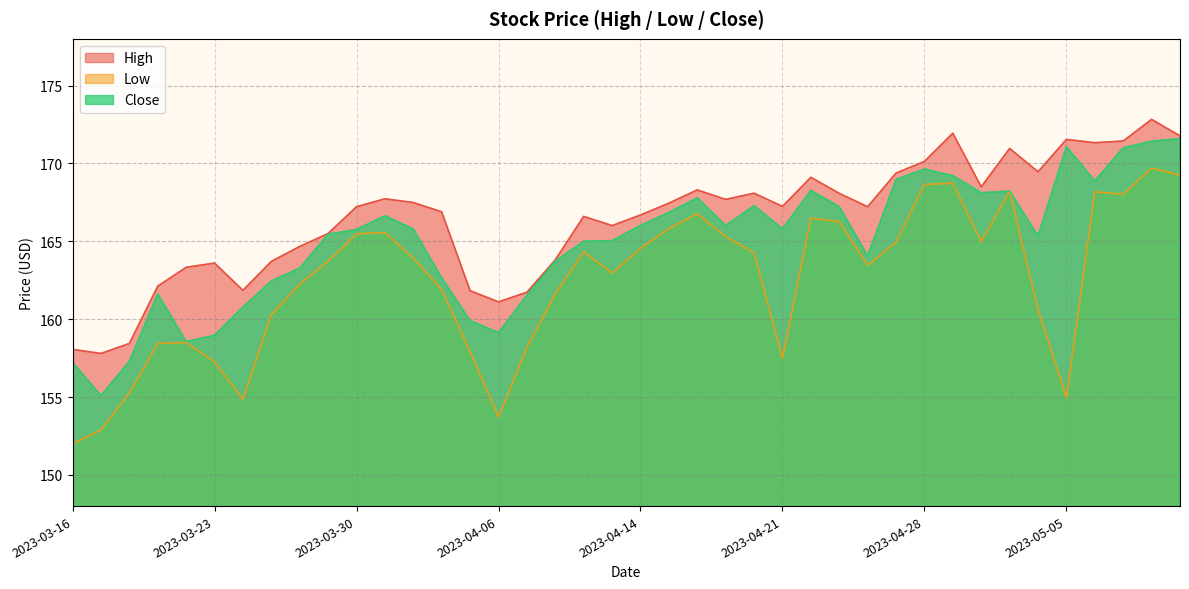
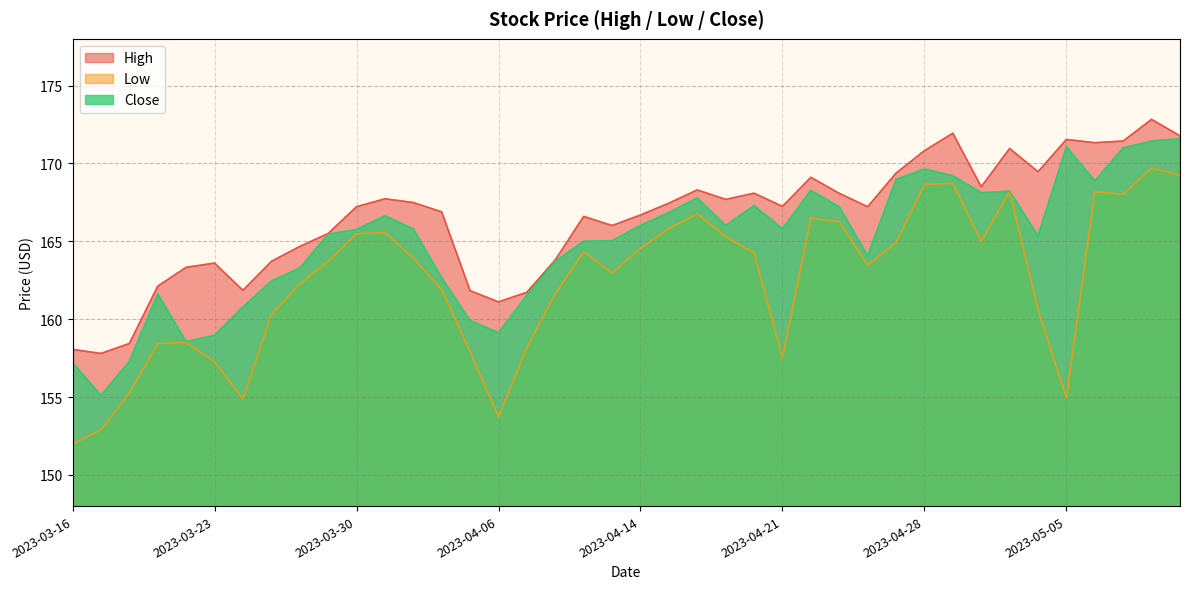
High, 2023-04-28: 170.1 -> 170.8
